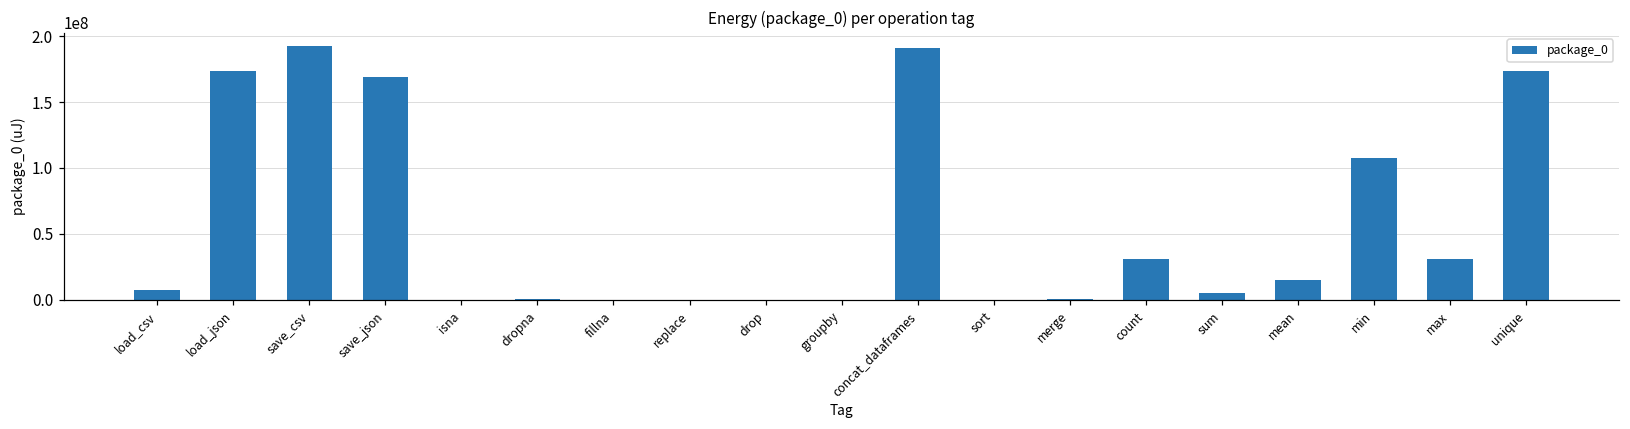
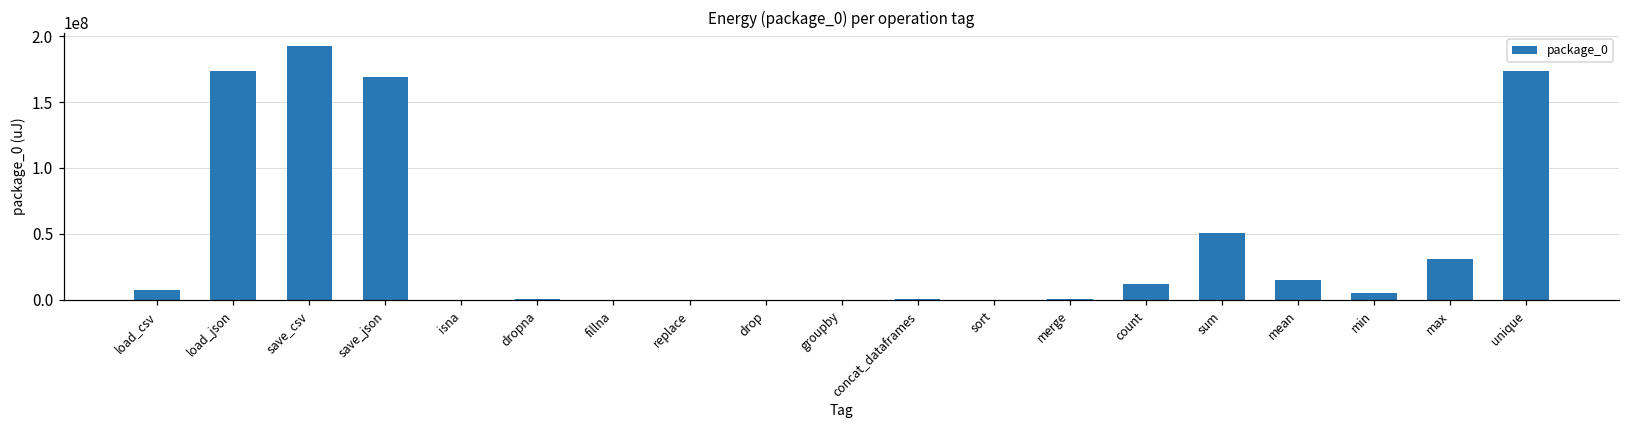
concat_dataframes: 192000000 -> 0
count: 31000000 -> 12000000
sum: 5000000 -> 50000000
min: 108000000 -> 5000000
